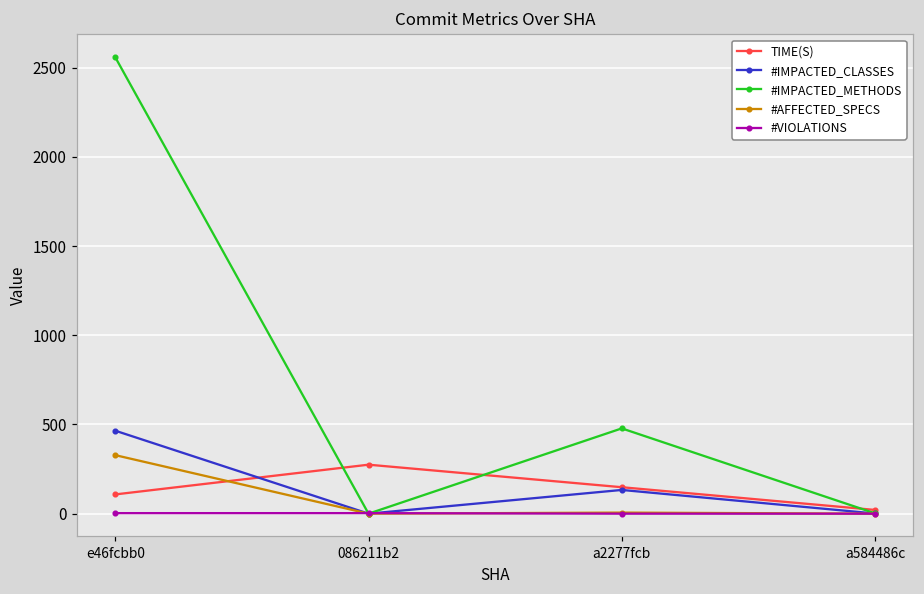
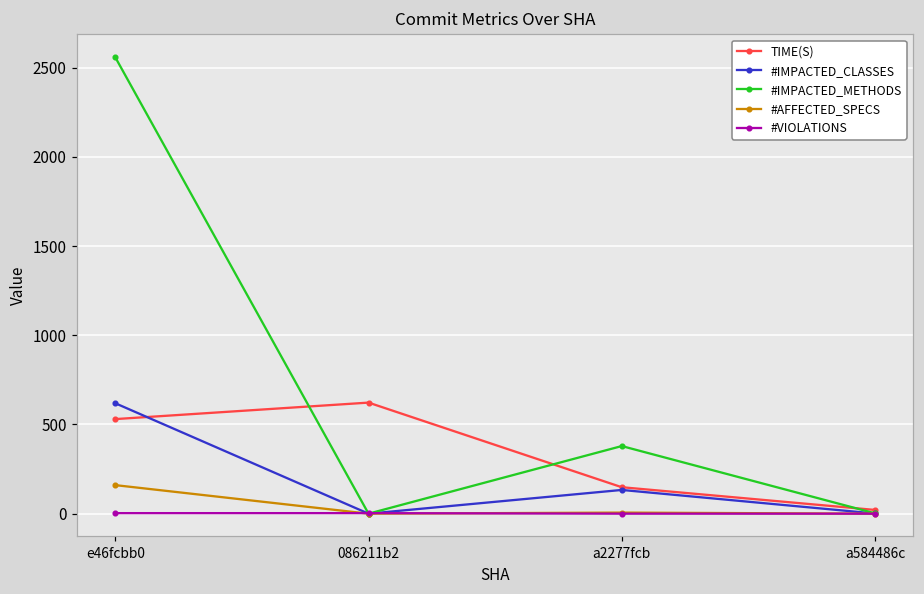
TIME(S), e46fcbb0: 110 -> 530
#IMPACTED_CLASSES, e46fcbb0: 470 -> 620
#AFFECTED_SPECS, e46fcbb0: 330 -> 160
TIME(S), 086211b2: 270 -> 620
#IMPACTED_METHODS, a2277fcb: 480 -> 380
